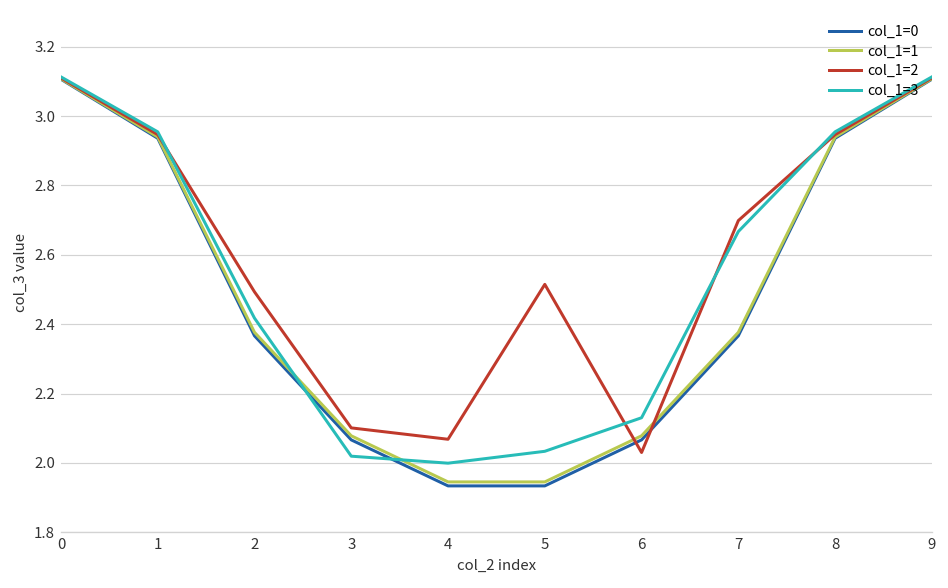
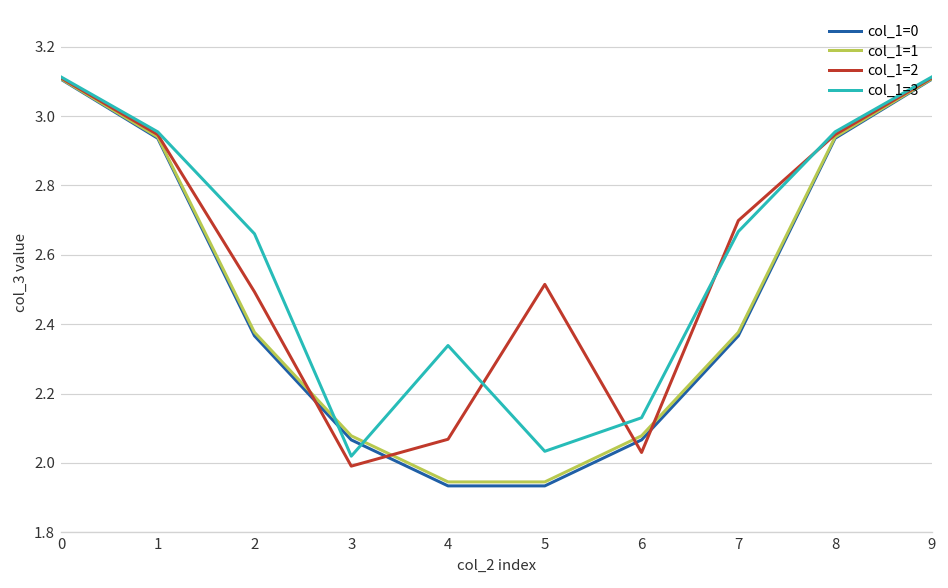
col_1=3, 2: 2.42 -> 2.66
col_1=2, 3: 2.10 -> 1.99
col_1=3, 4: 2.00 -> 2.34
